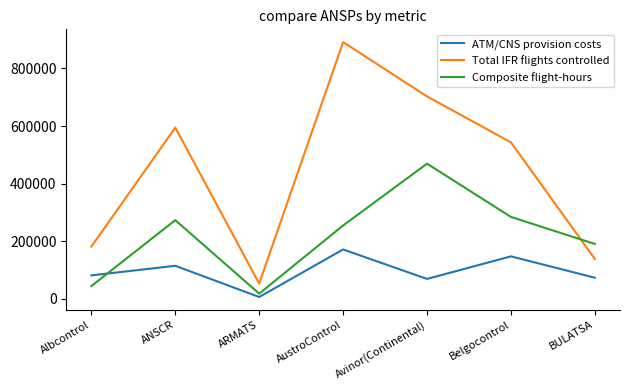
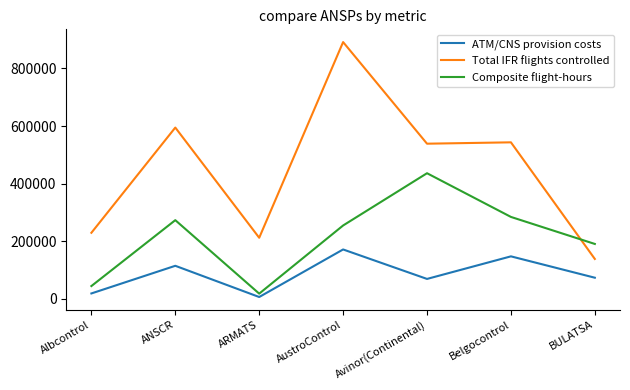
ATM/CNS provision costs, Albcontrol: 80000 -> 20000
Total IFR flights controlled, Albcontrol: 180000 -> 230000
Total IFR flights controlled, ARMATS: 50000 -> 210000
Total IFR flights controlled, Avinor(Continental): 700000 -> 540000
Composite flight-hours, Avinor(Continental): 470000 -> 440000
